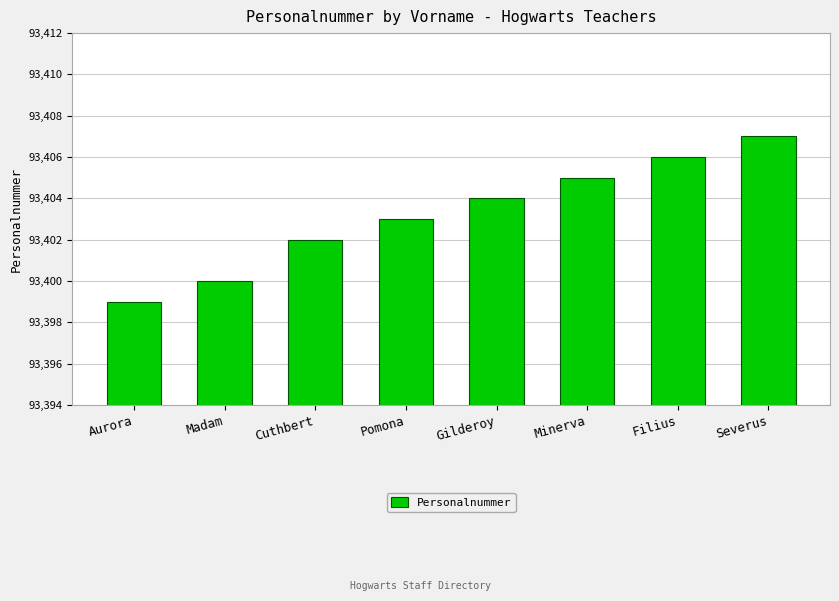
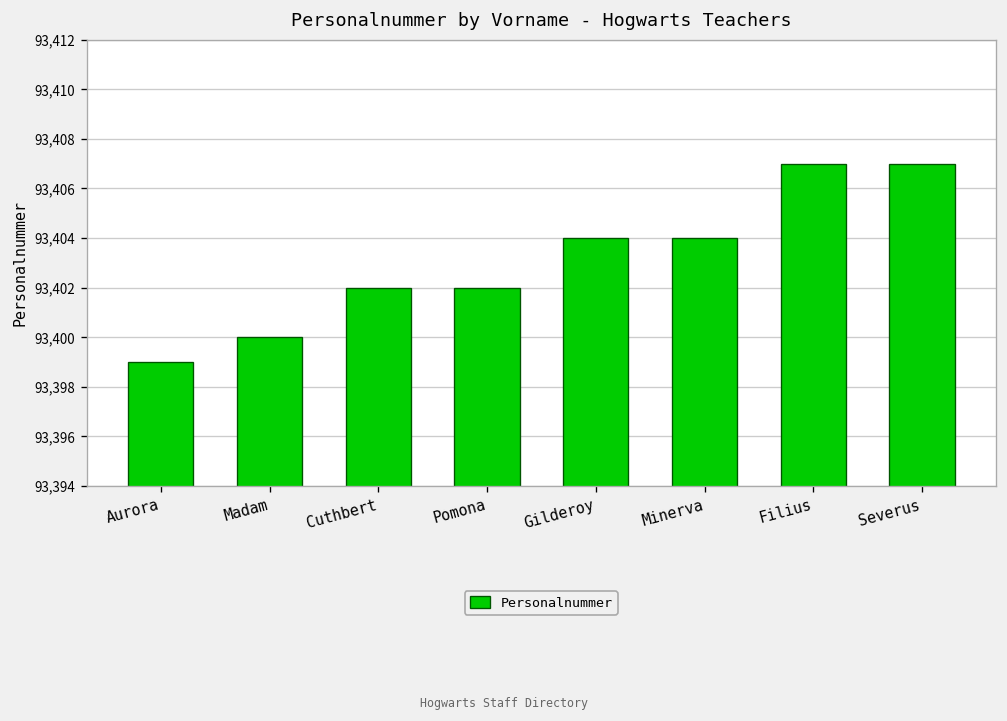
Pomona: 93,403 -> 93,402
Minerva: 93,405 -> 93,404
Filius: 93,406 -> 93,407
